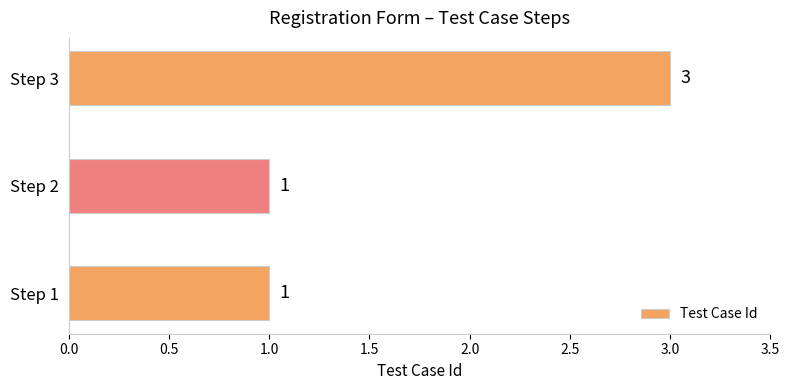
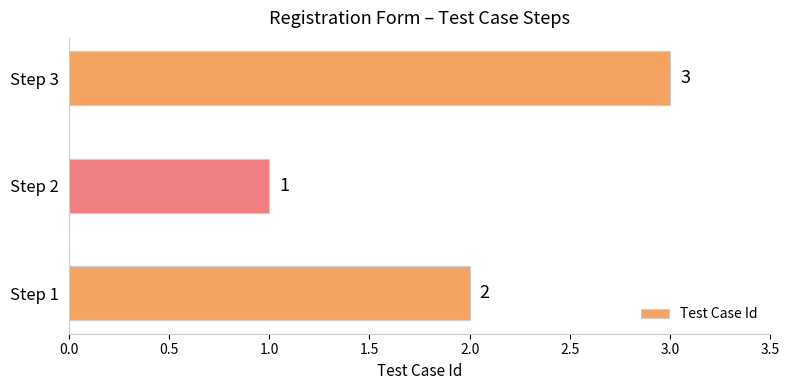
Step 1: 1 -> 2
